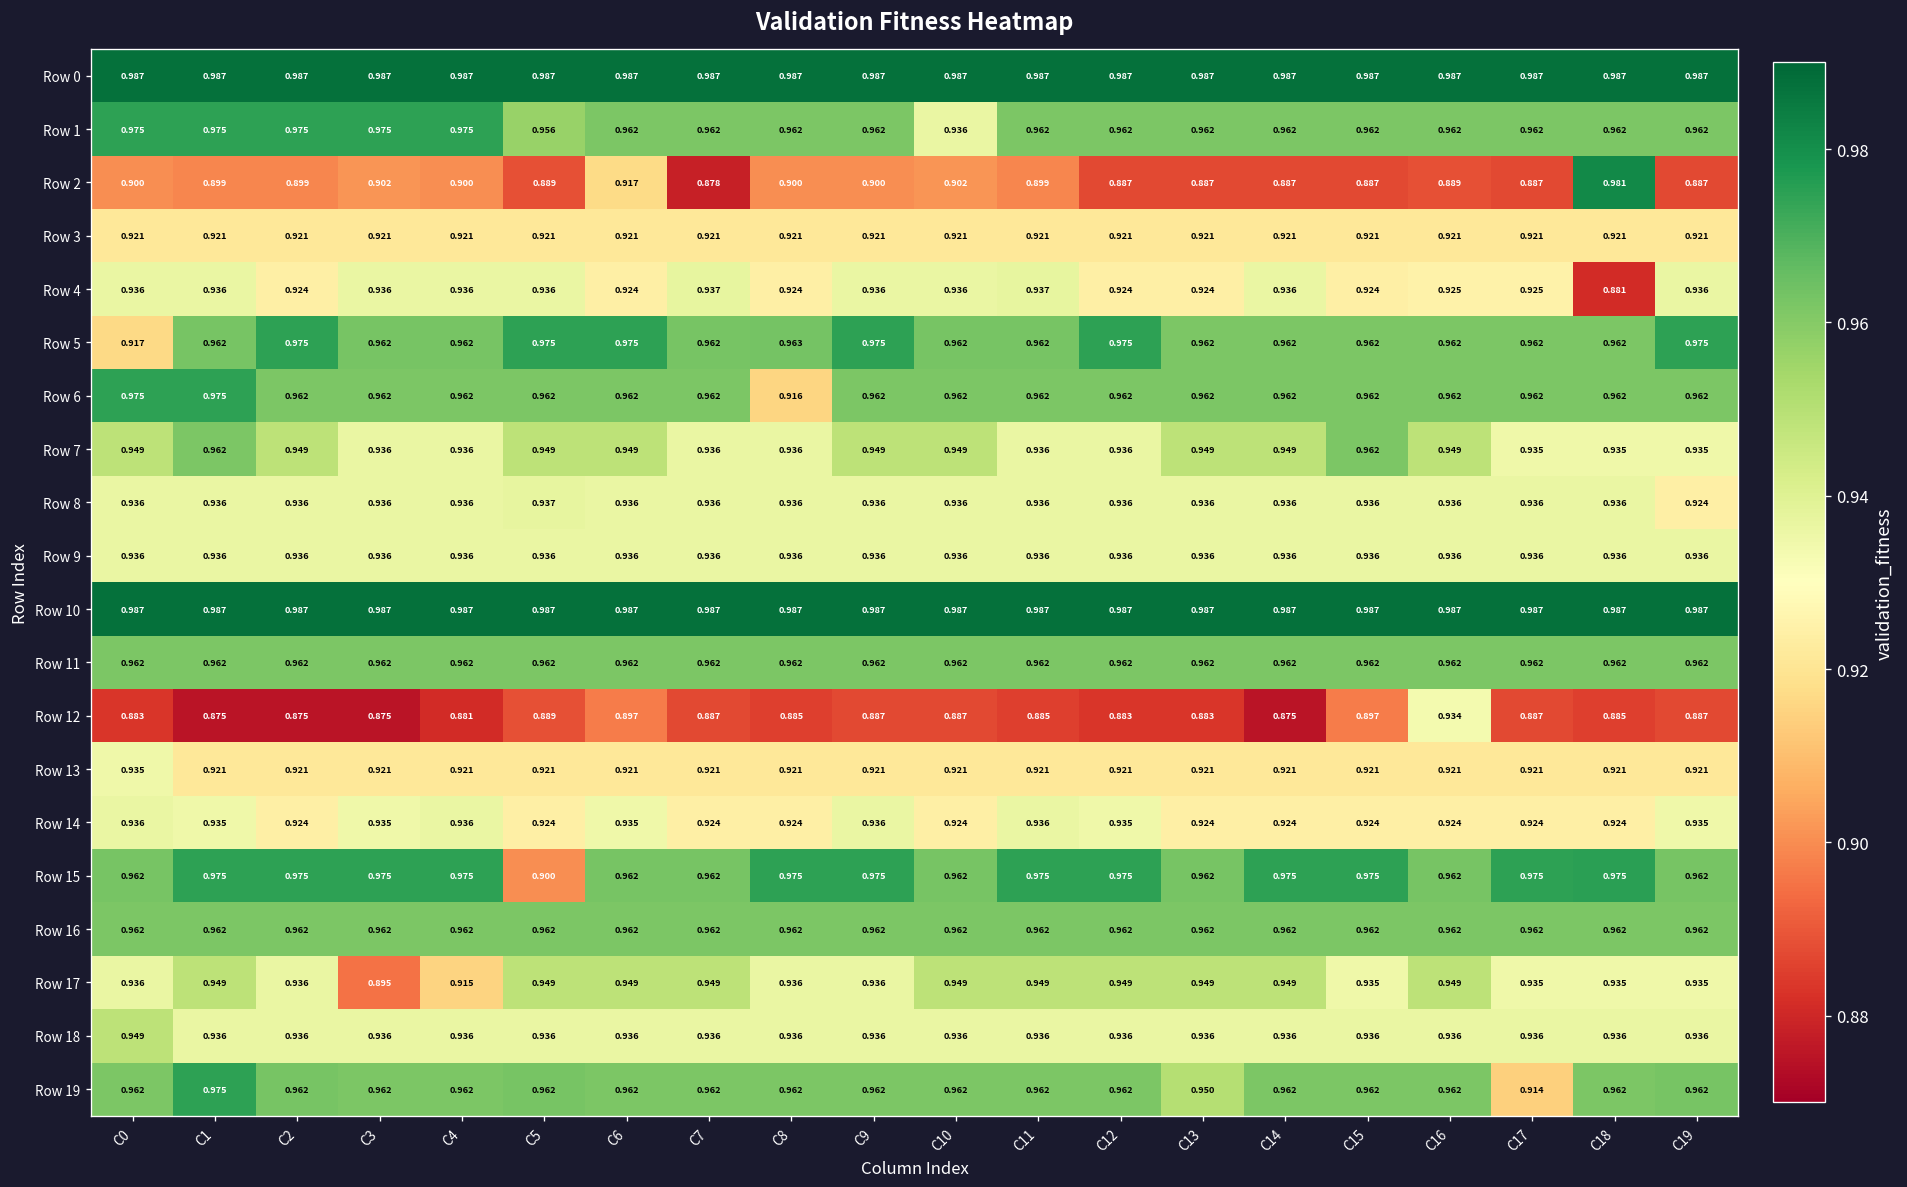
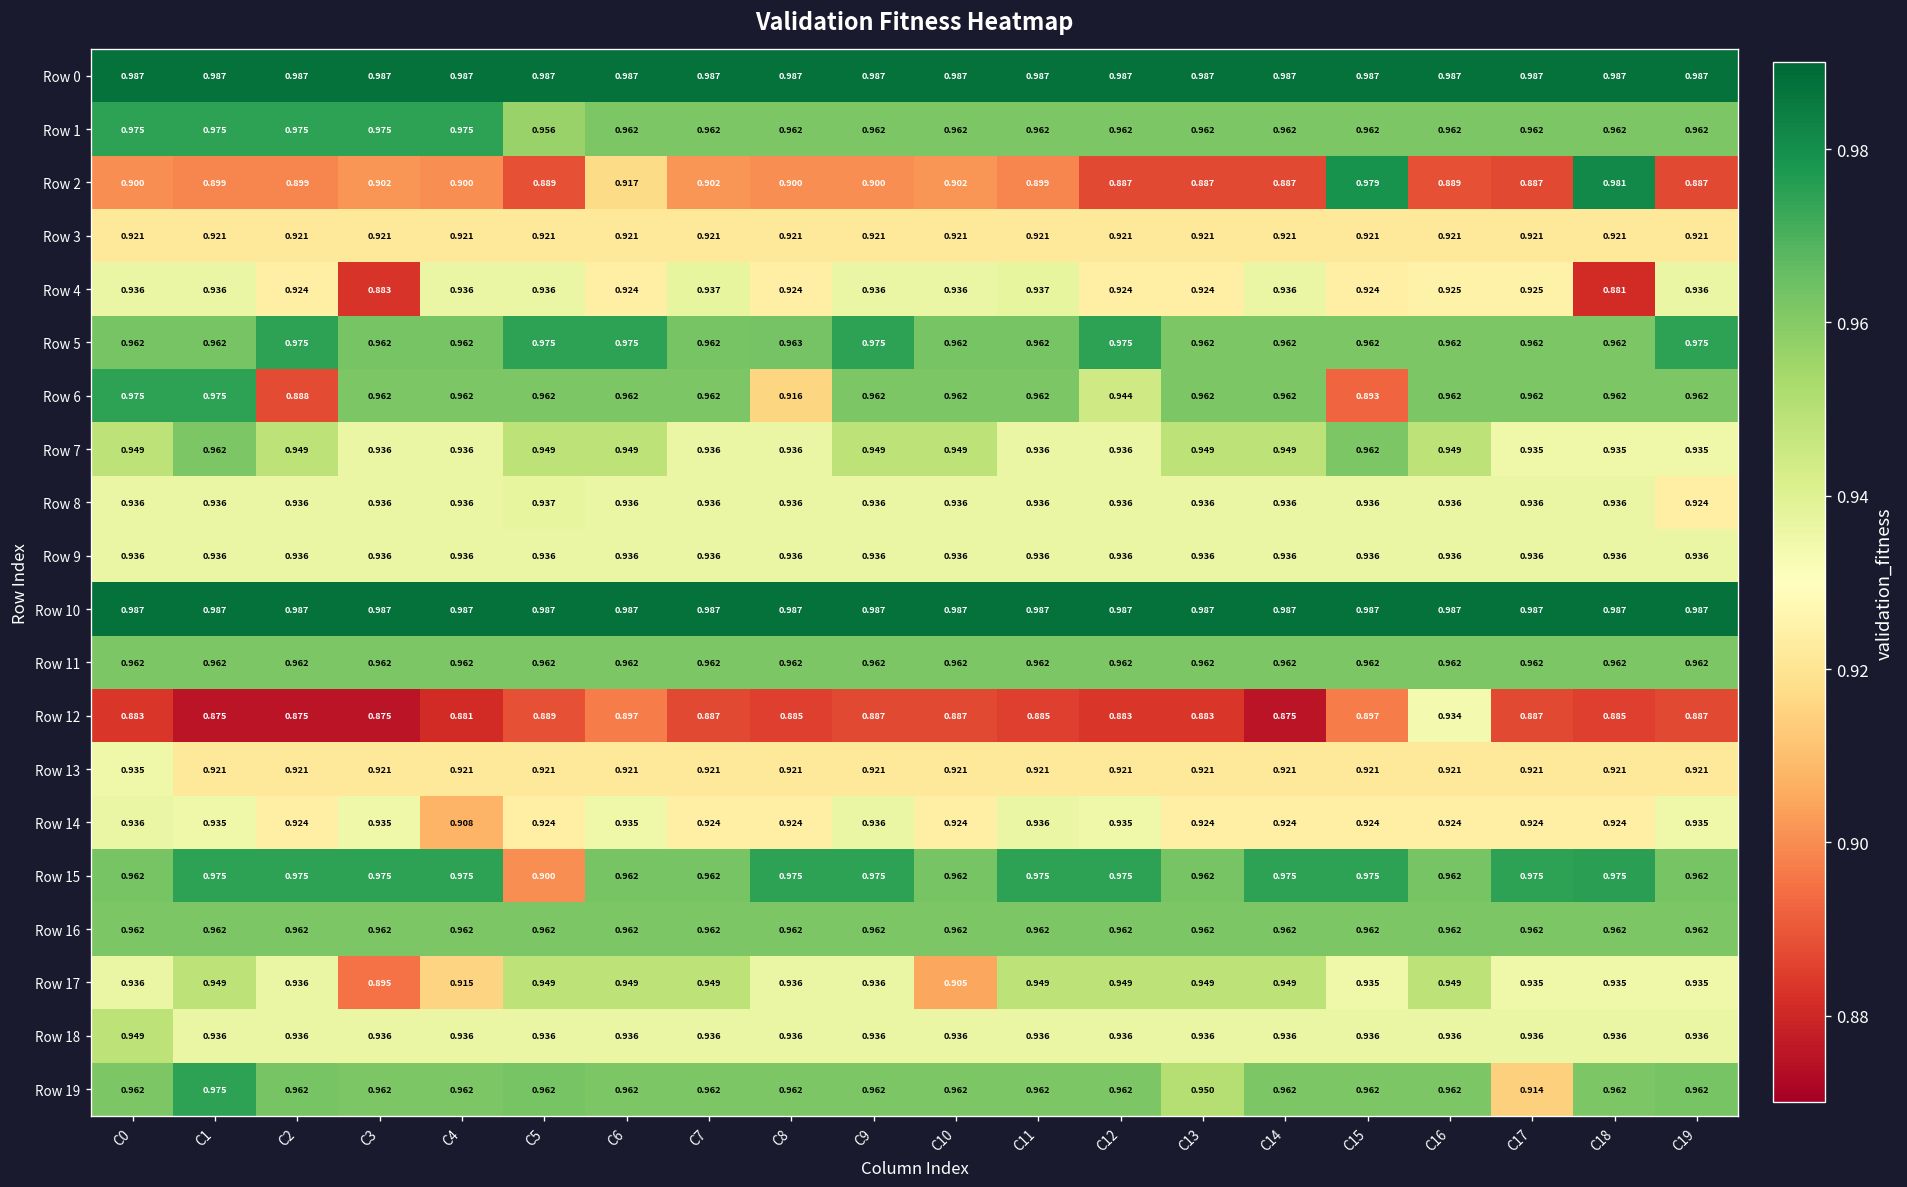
Row 1, C10: 0.936 -> 0.962
Row 2, C7: 0.878 -> 0.902
Row 2, C15: 0.887 -> 0.979
Row 4, C3: 0.936 -> 0.883
Row 5, C0: 0.917 -> 0.962
Row 6, C2: 0.962 -> 0.888
Row 6, C12: 0.962 -> 0.944
Row 6, C15: 0.962 -> 0.893
Row 14, C4: 0.936 -> 0.908
Row 17, C10: 0.949 -> 0.905
